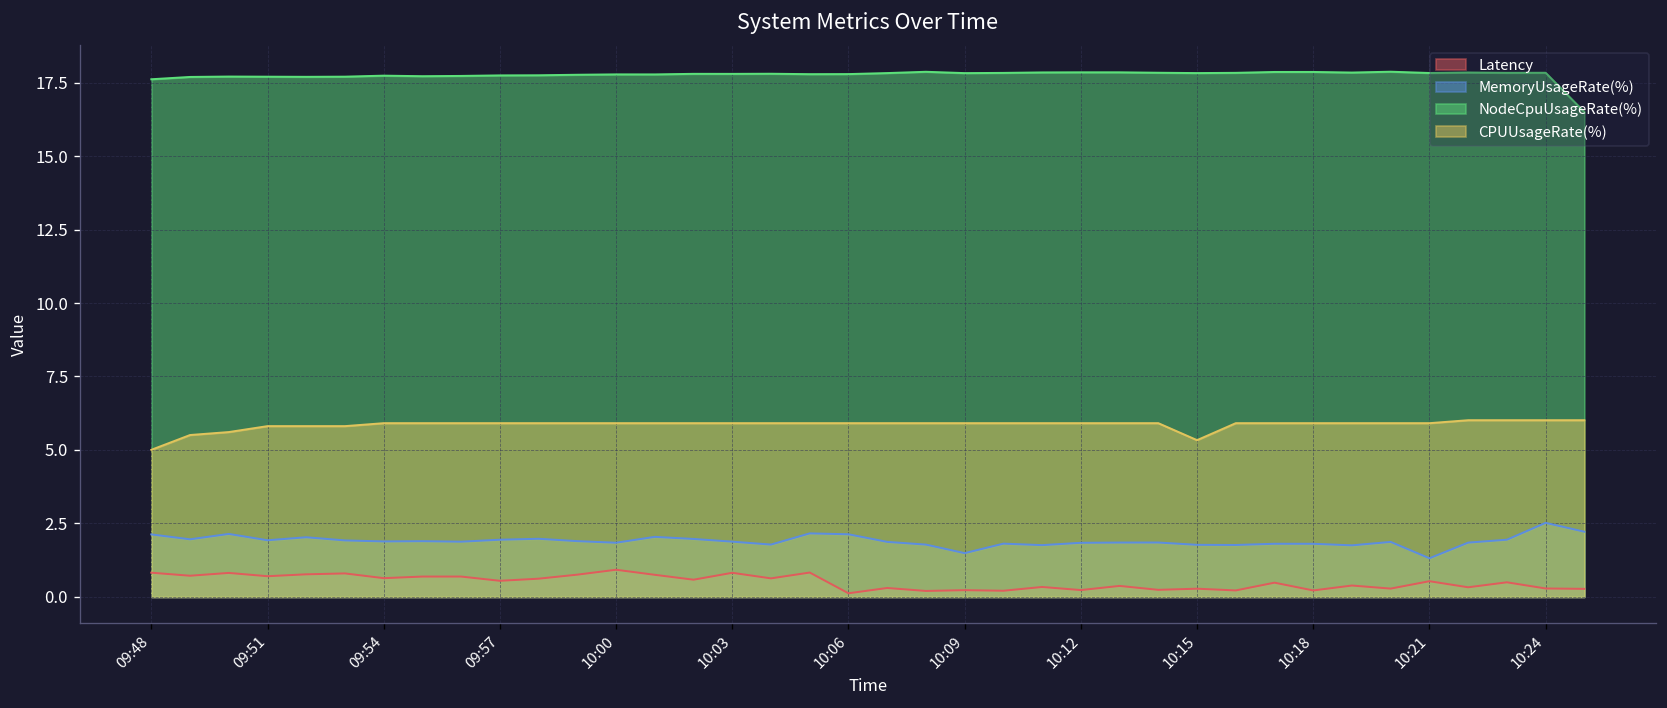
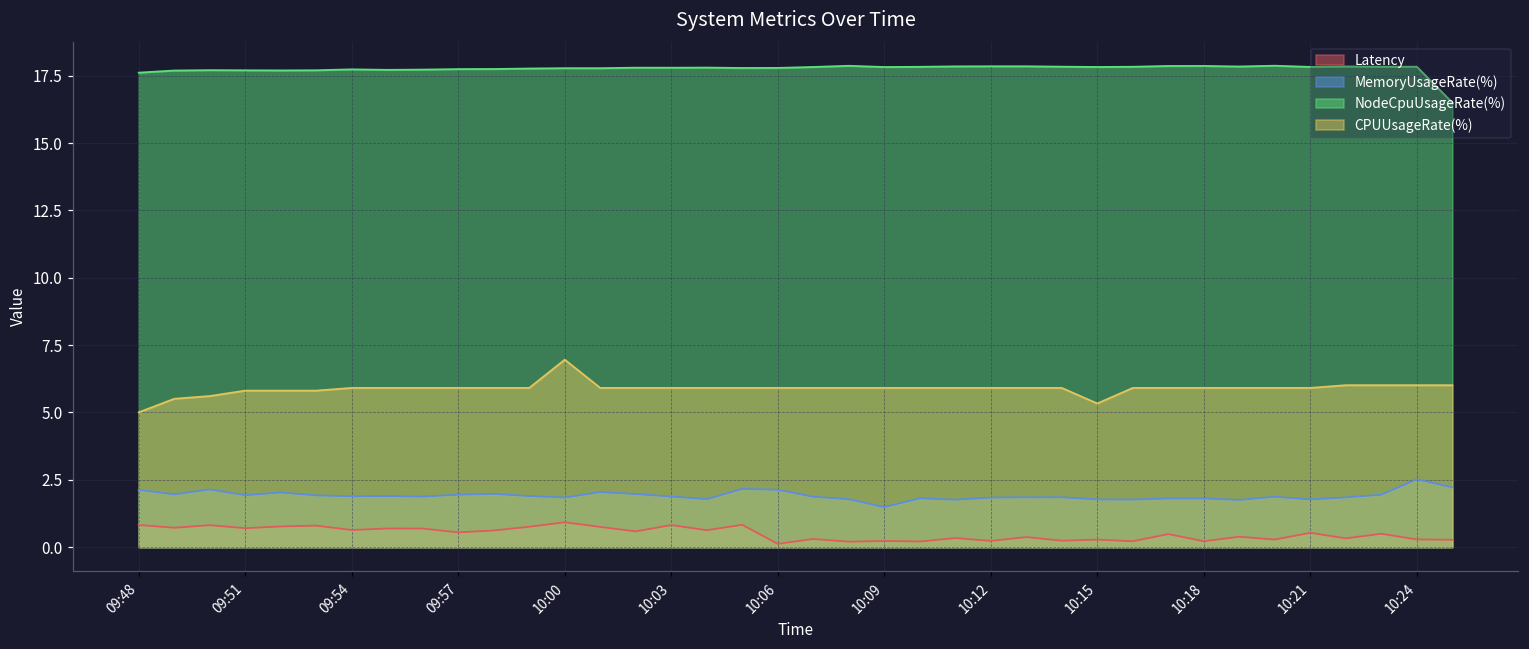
CPUUsageRate(%), 10:00: 5.9 -> 7.0
MemoryUsageRate(%), 10:21: 1.3 -> 1.8
